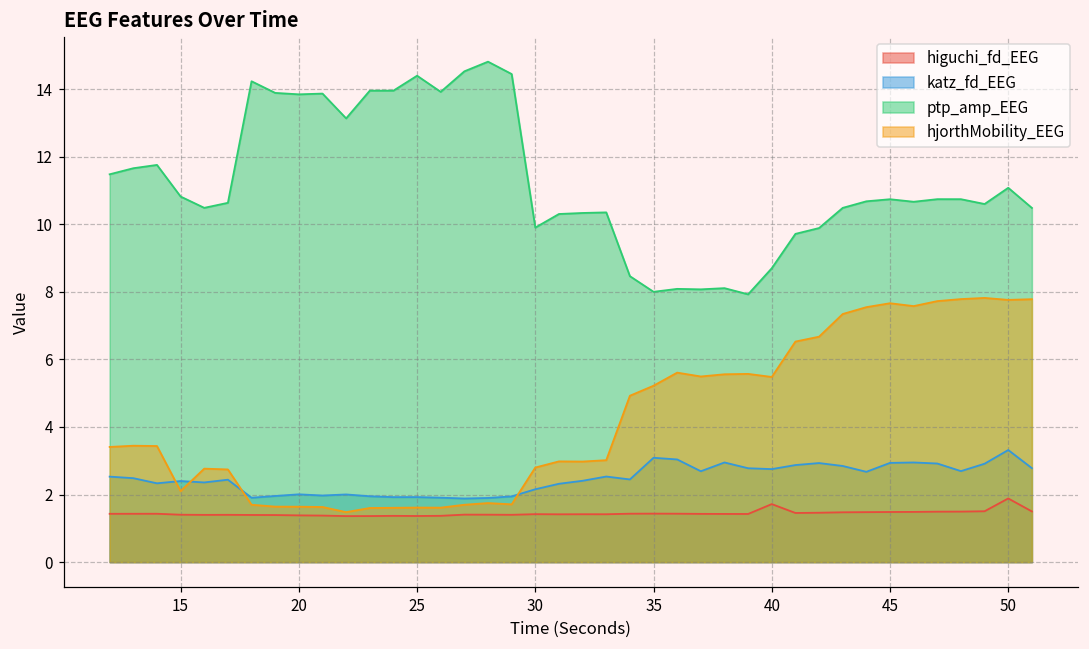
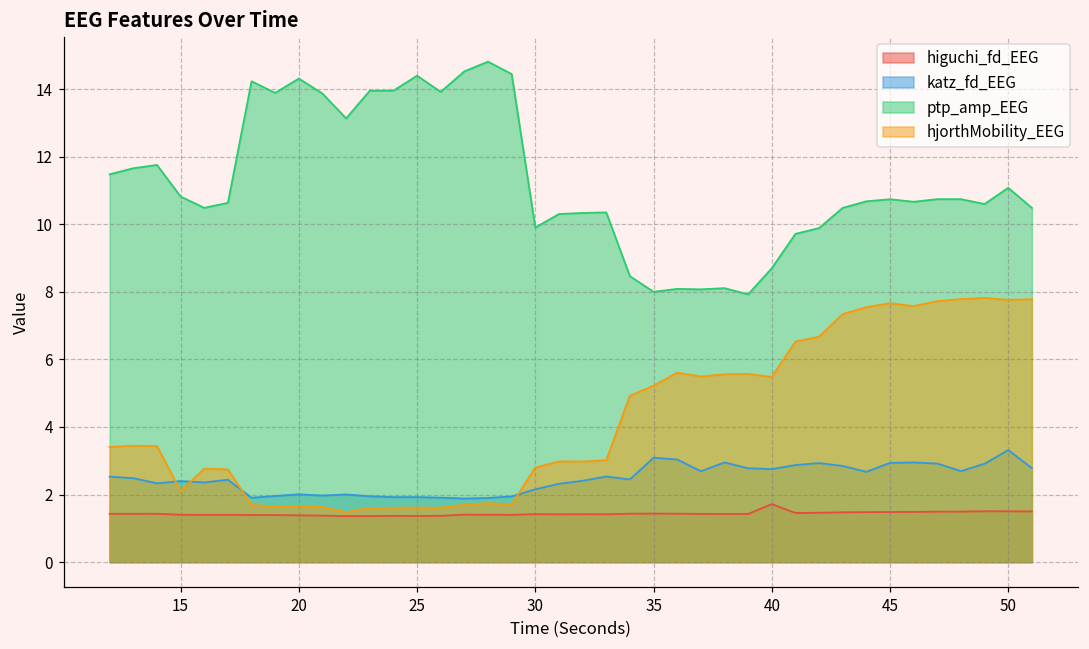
ptp_amp_EEG, 20: 13.8 -> 14.3
higuchi_fd_EEG, 50: 1.9 -> 1.5
